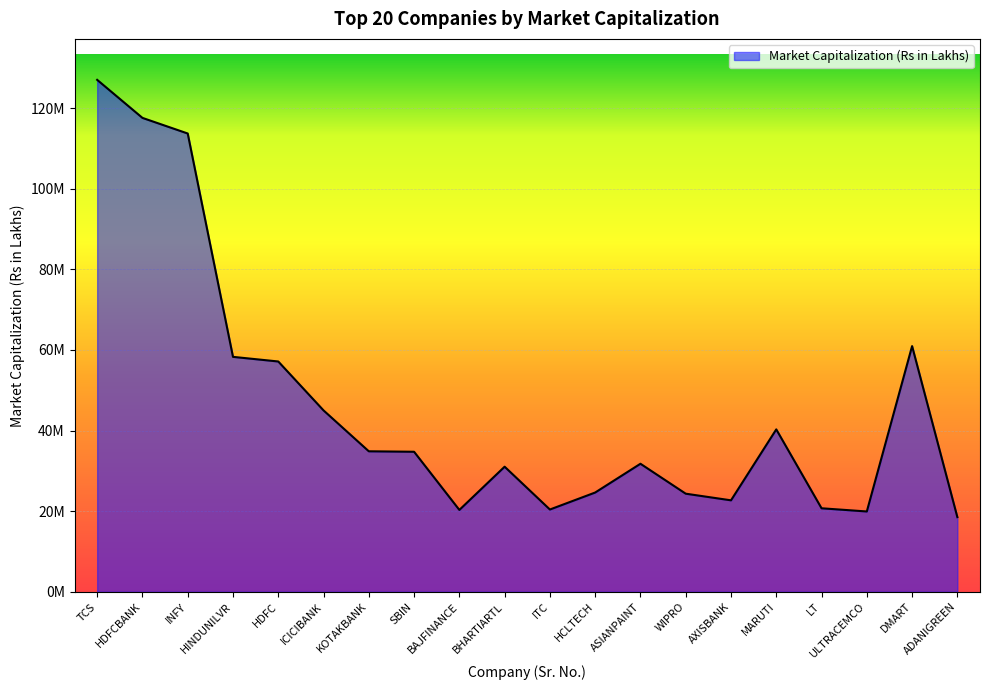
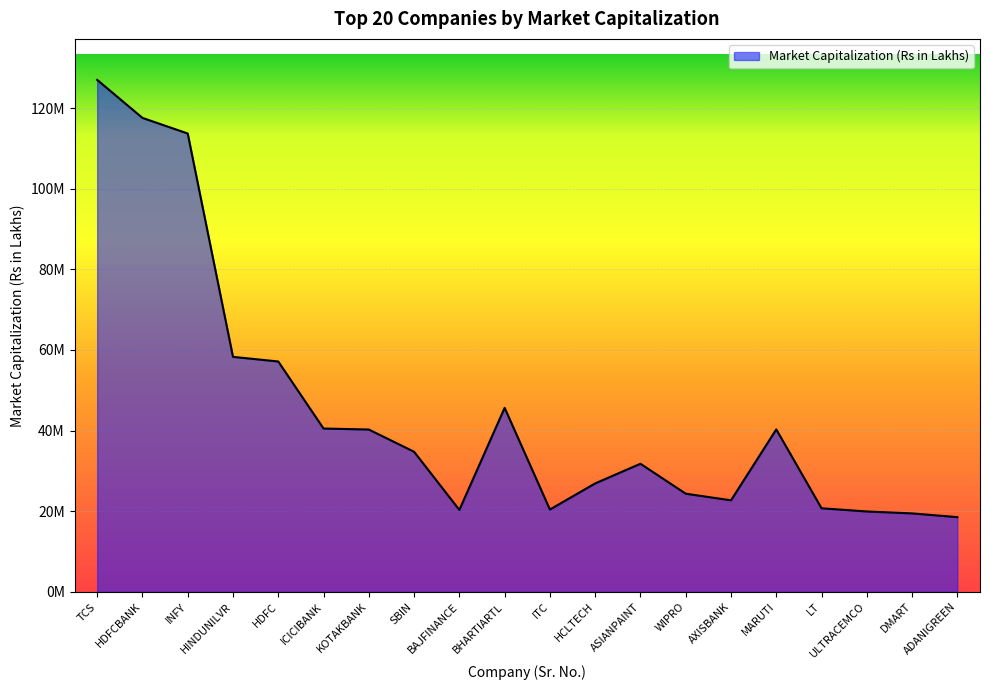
ICICIBANK: 45000000 -> 40000000
KOTAKBANK: 35000000 -> 40000000
BHARTIARTL: 31000000 -> 46000000
HCLTECH: 25000000 -> 27000000
DMART: 61000000 -> 19000000
